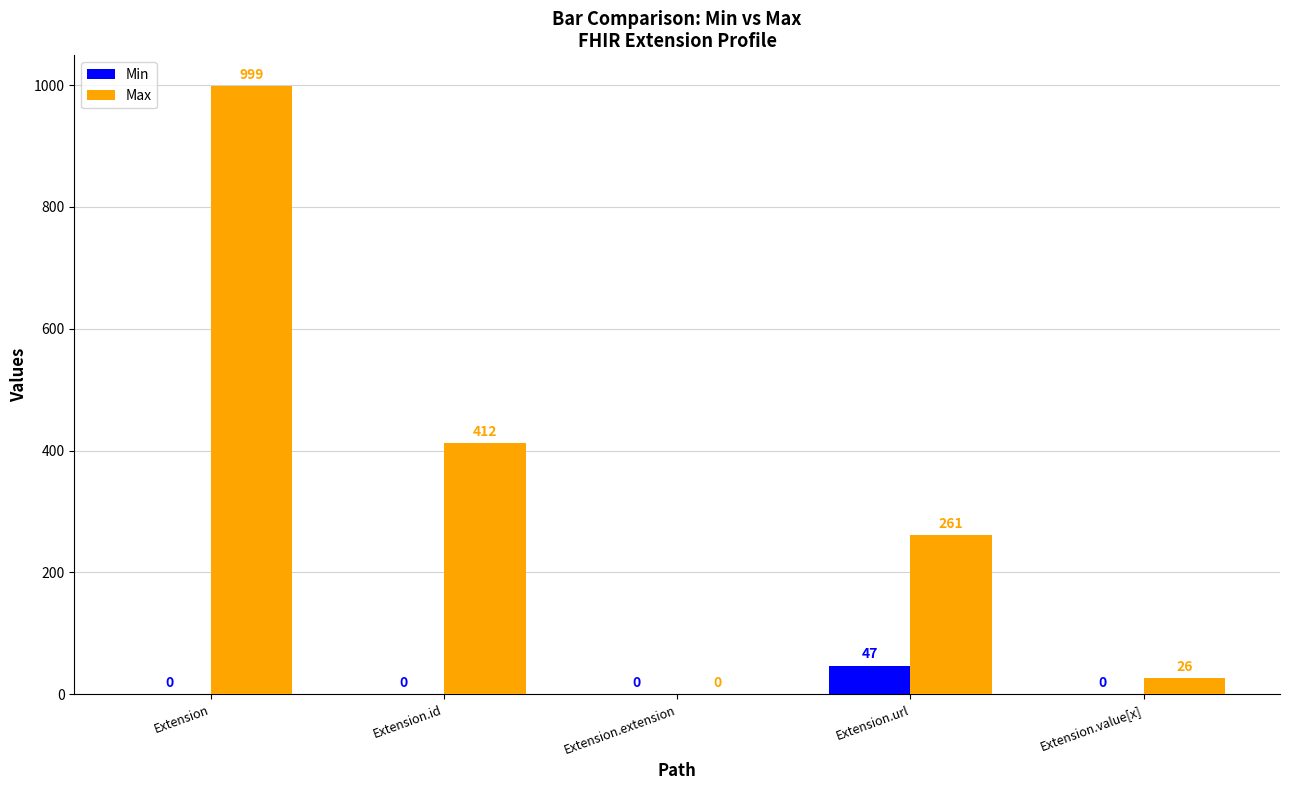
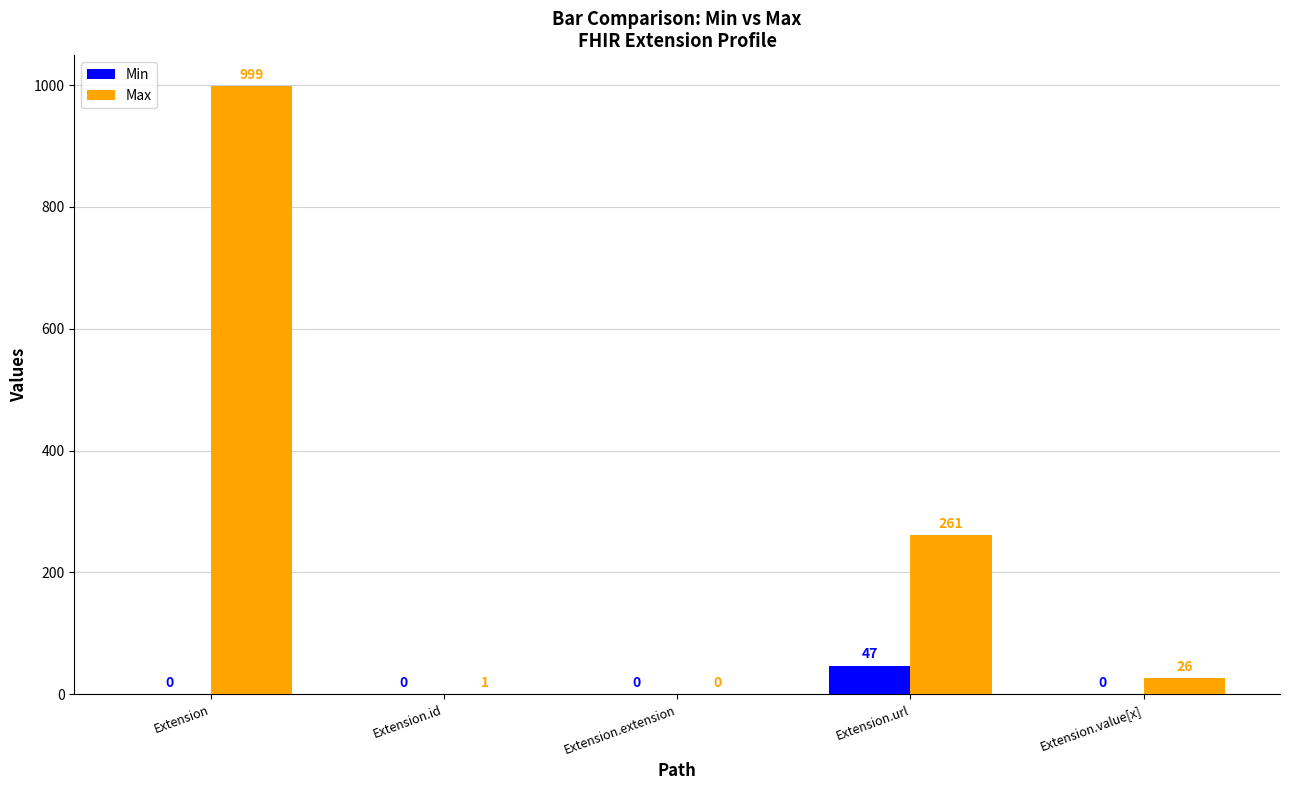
Max, Extension.id: 412 -> 1
